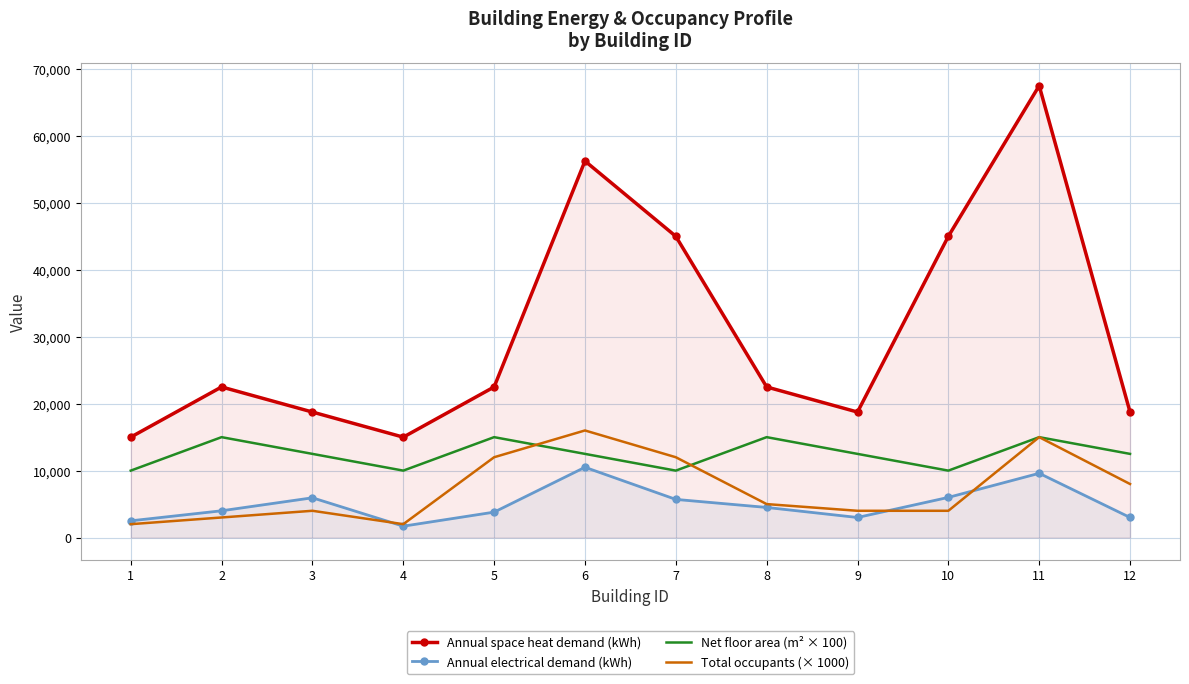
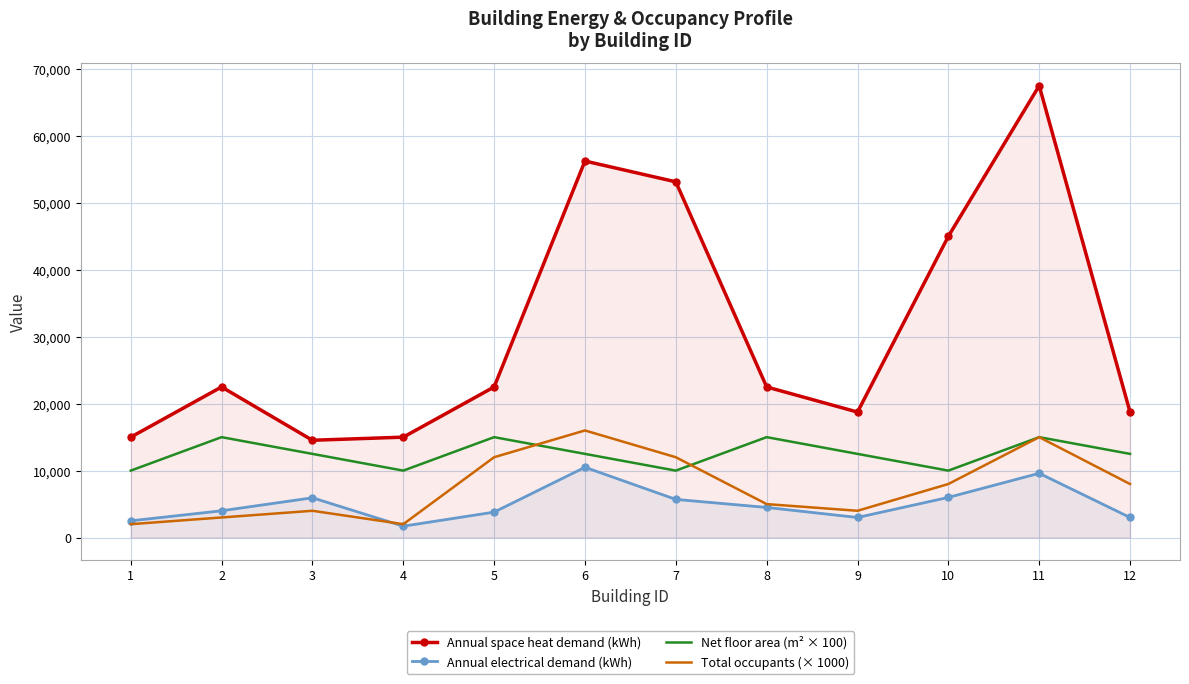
Annual space heat demand (kWh), 3: 19,000 -> 15,000
Annual space heat demand (kWh), 7: 45,000 -> 53,000
Total occupants (× 1000), 10: 4,000 -> 8,000
